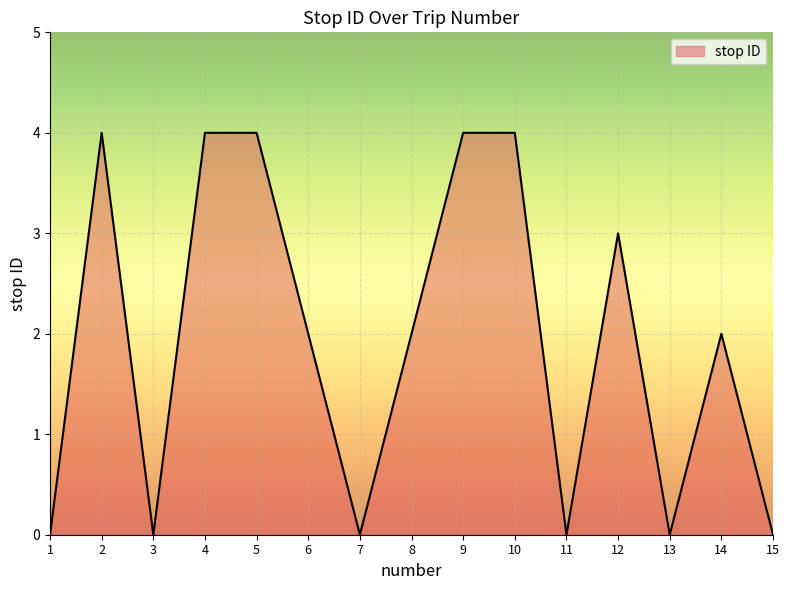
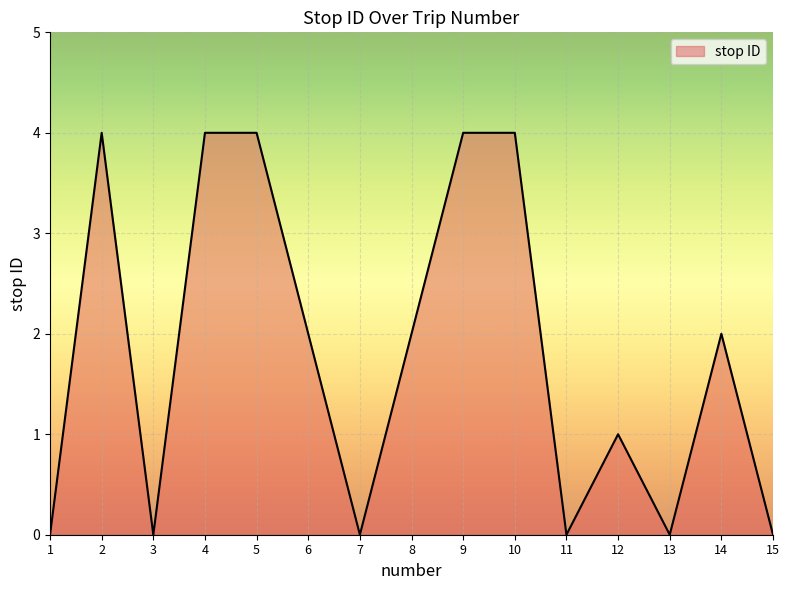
12: 3 -> 1
